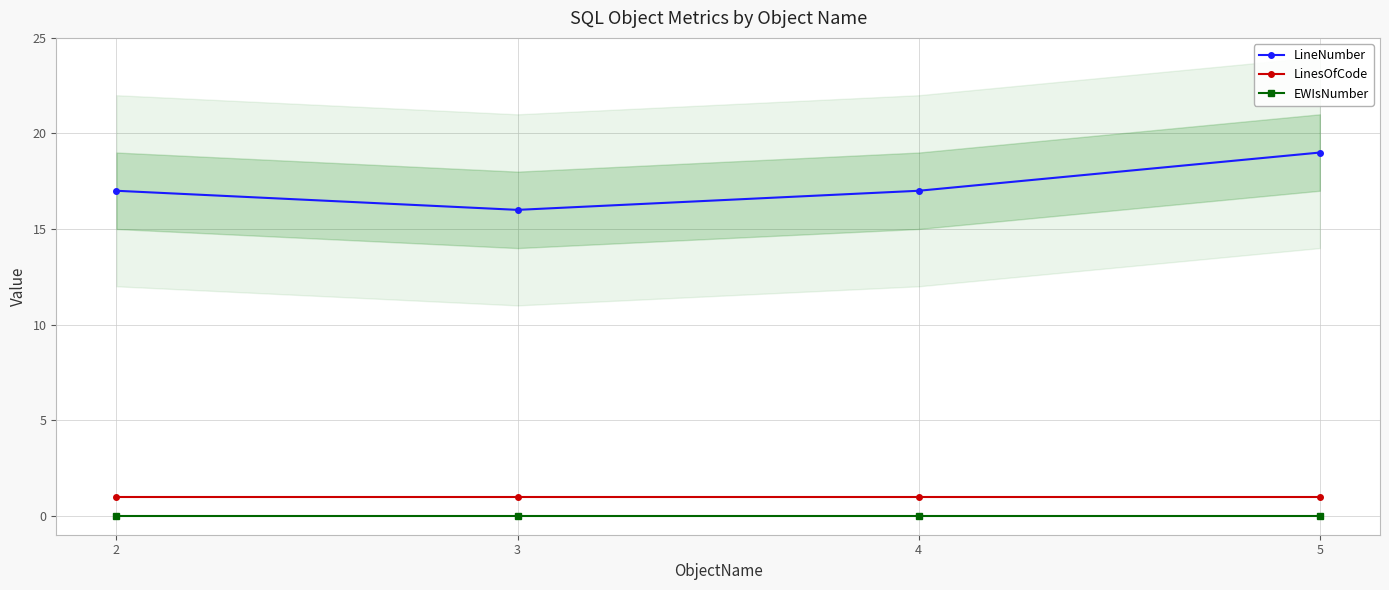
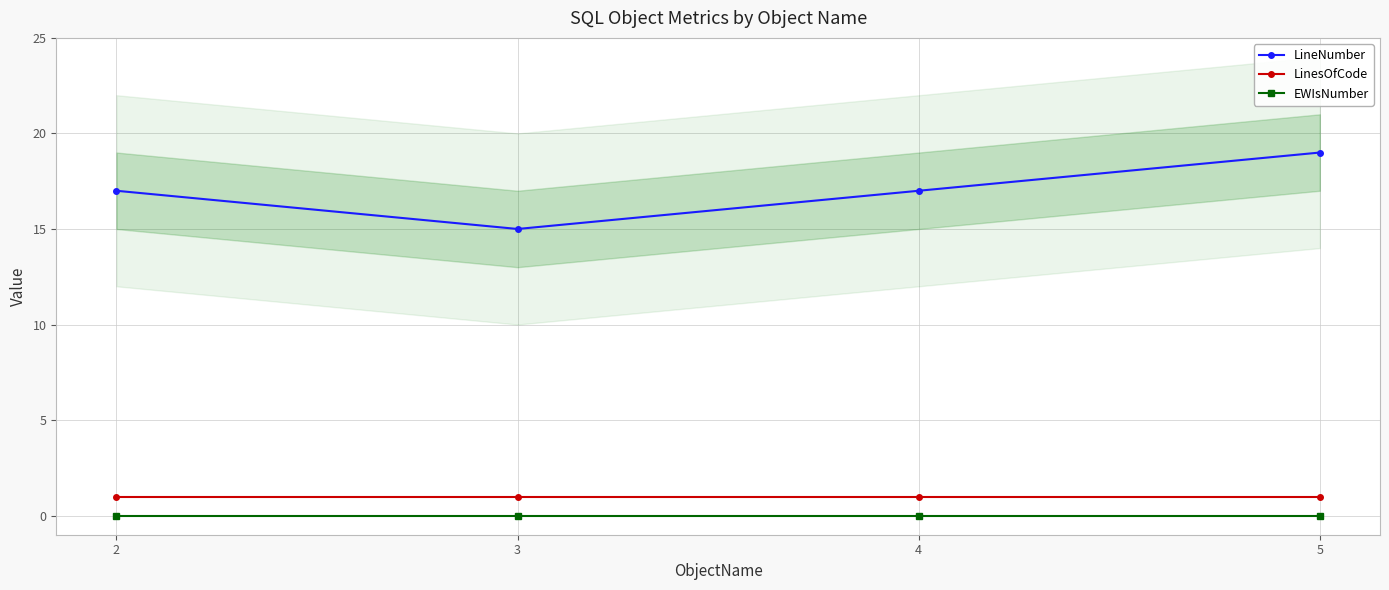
LineNumber, 3: 16 -> 15
